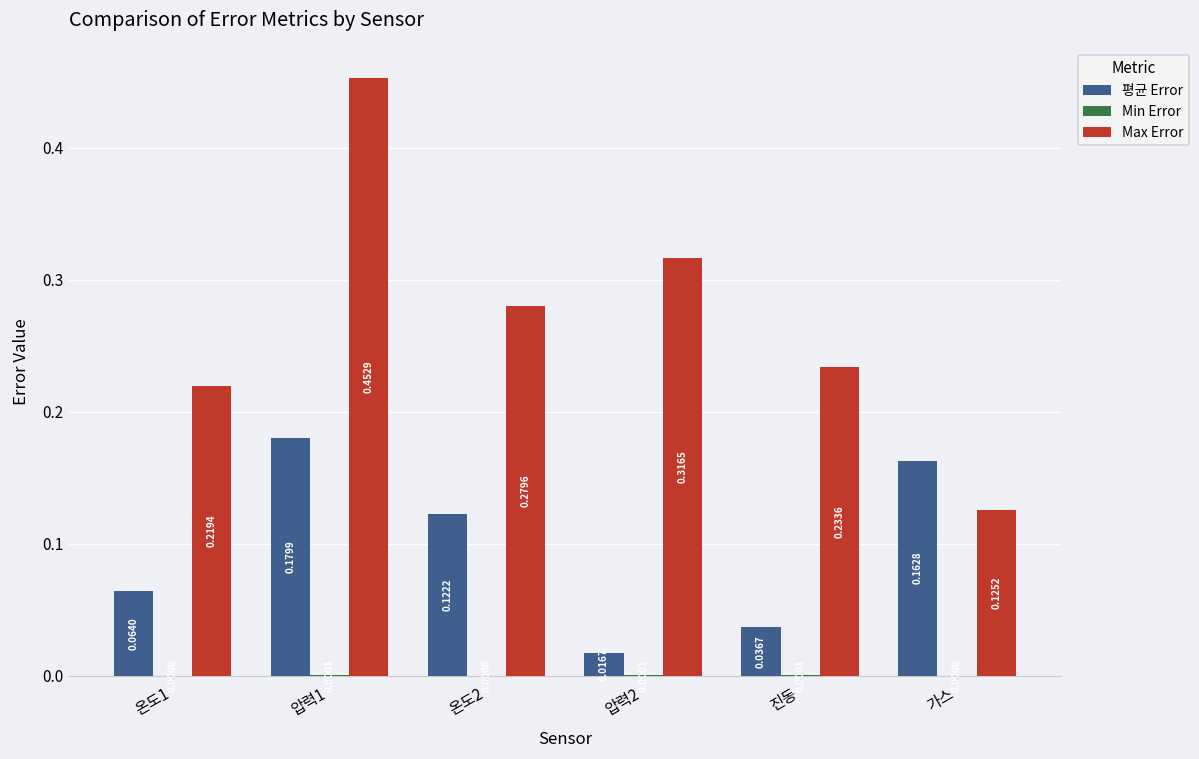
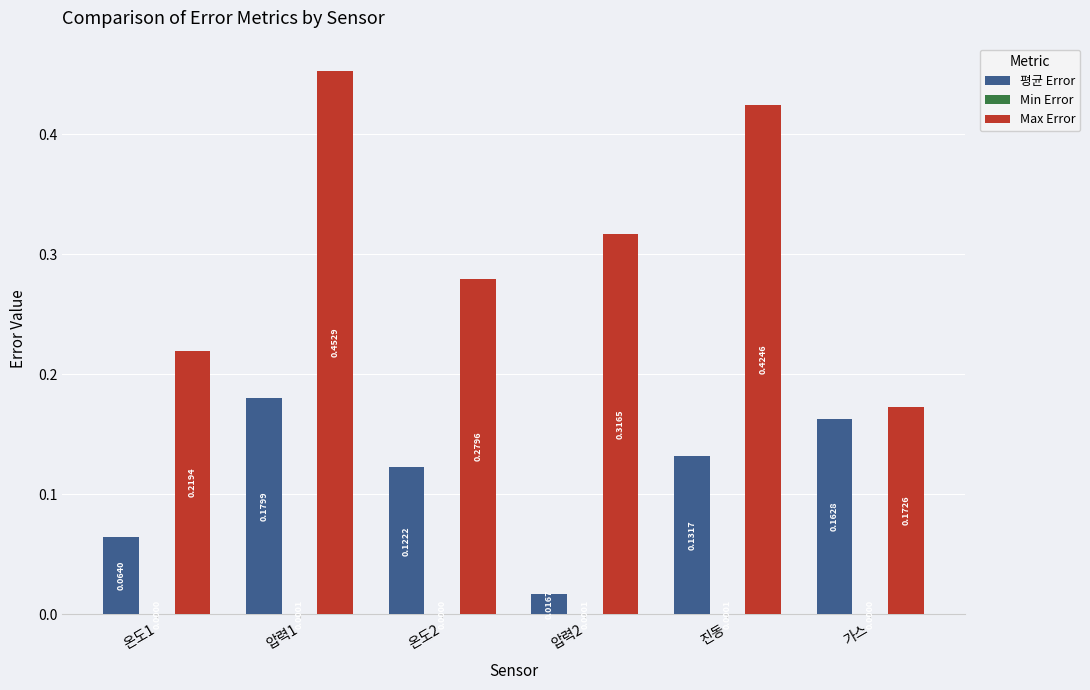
평균 Error, 진동: 0.0367 -> 0.1317
Max Error, 진동: 0.2336 -> 0.4246
Max Error, 가스: 0.1252 -> 0.1726
